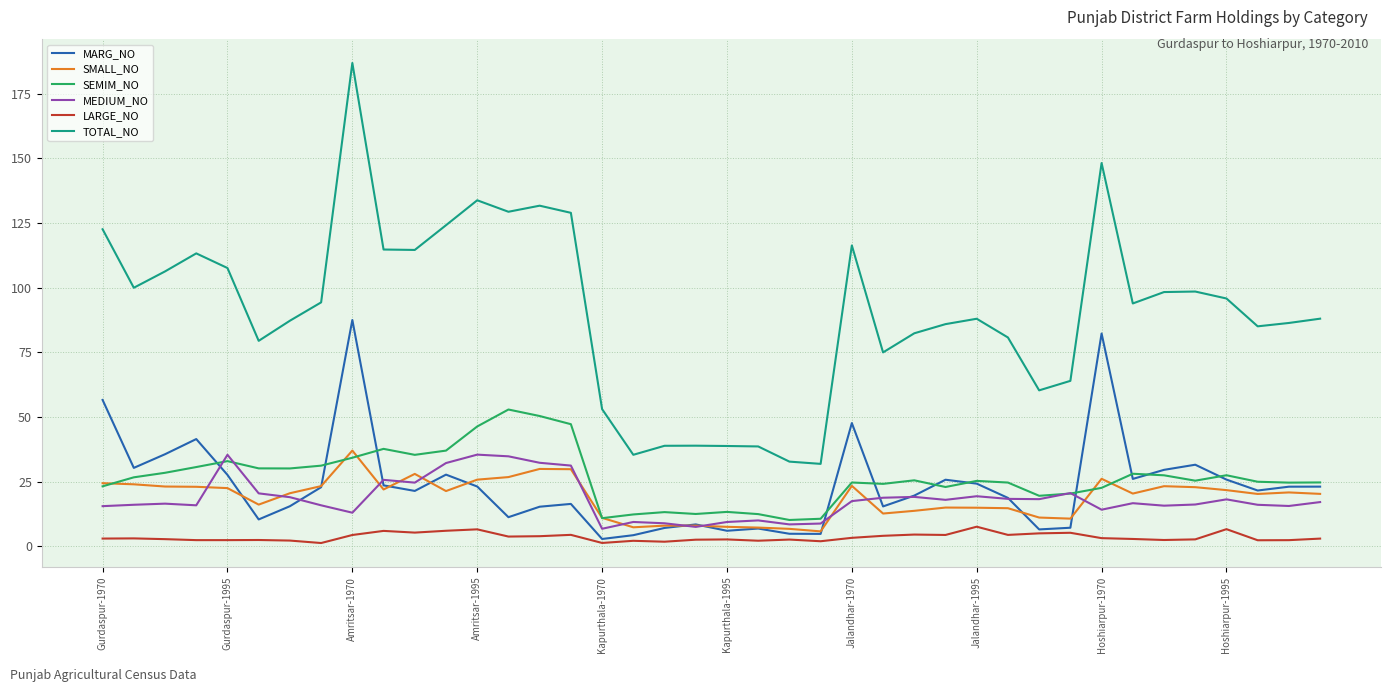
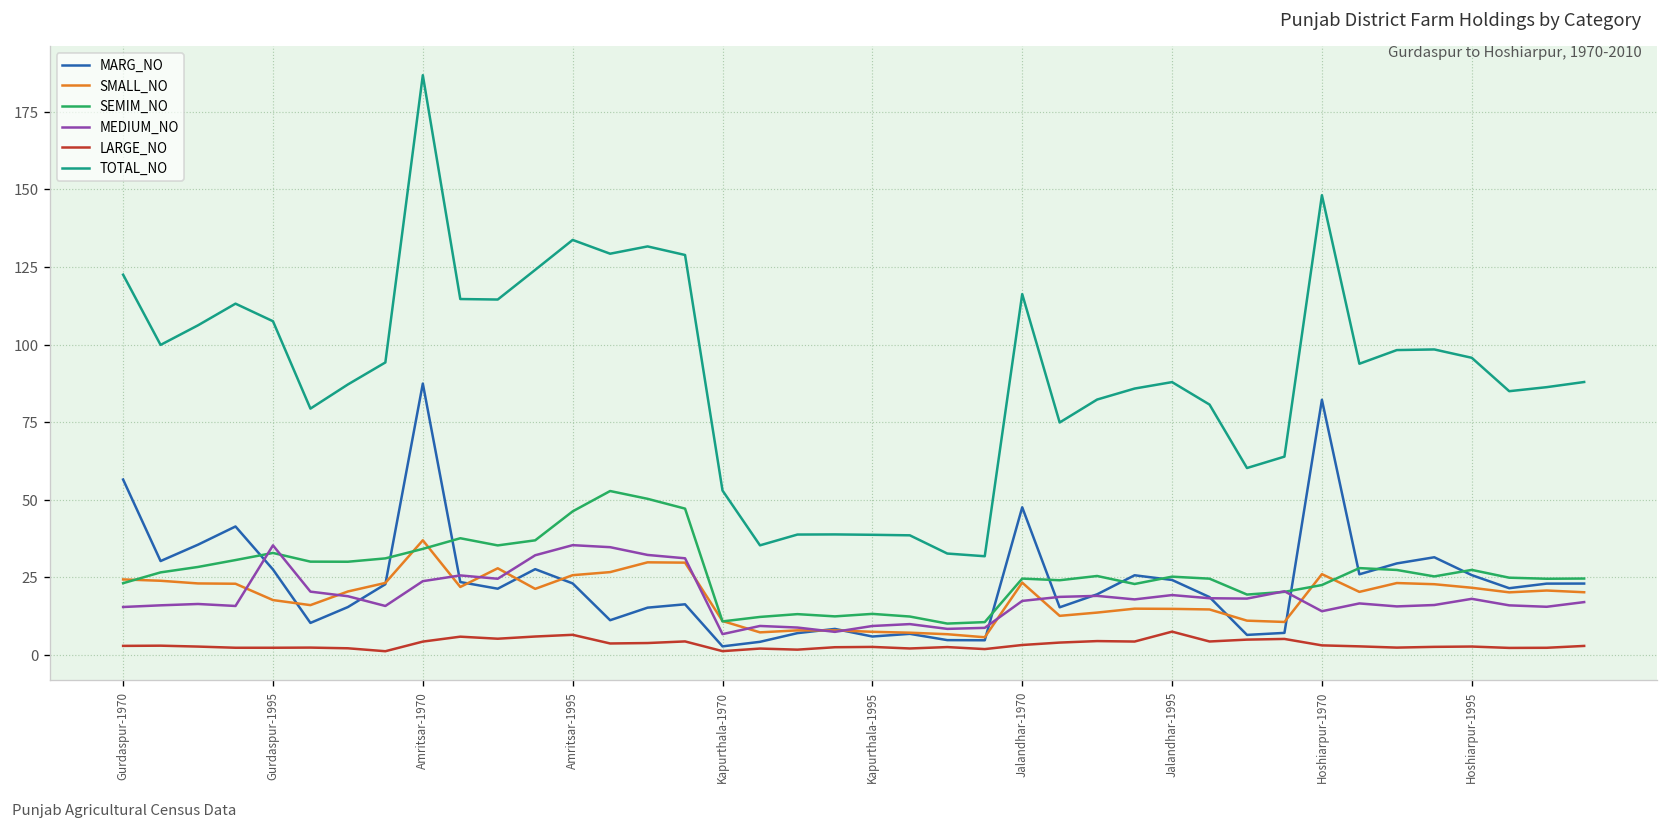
SMALL_NO, Gurdaspur-1995: 22 -> 18
MEDIUM_NO, Amritsar-1970: 13 -> 24
LARGE_NO, Hoshiarpur-1995: 7 -> 3
